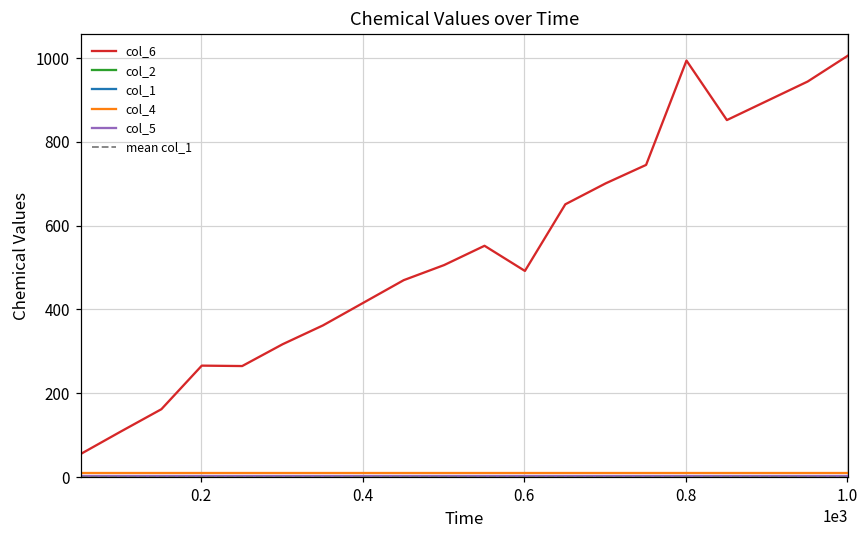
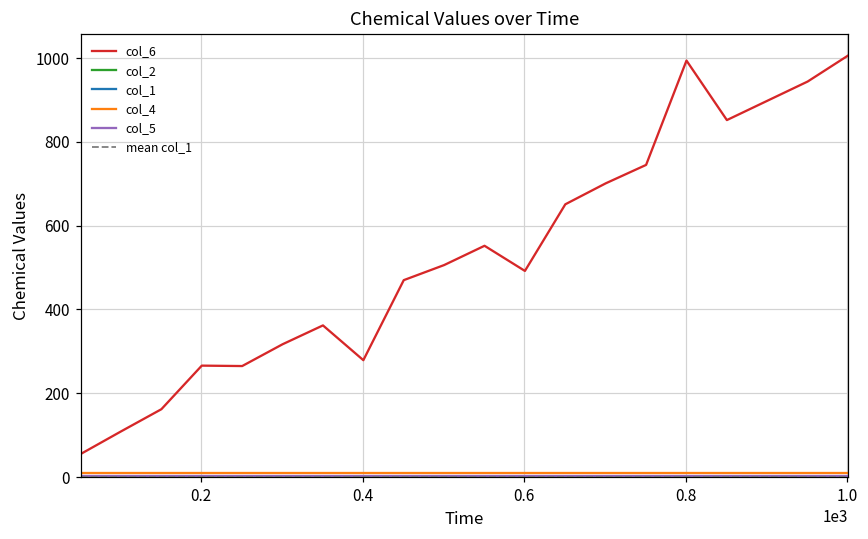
col_6, 0.4: 420 -> 280
